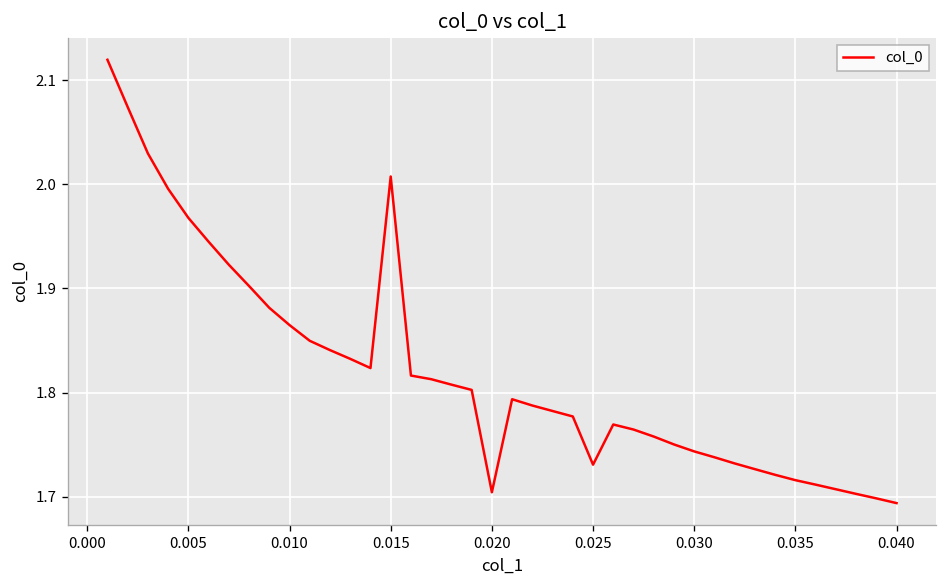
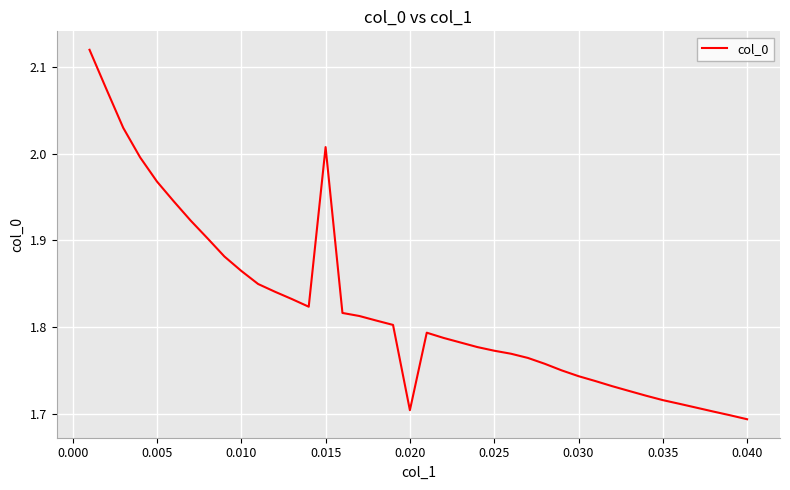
0.025: 1.73 -> 1.77
